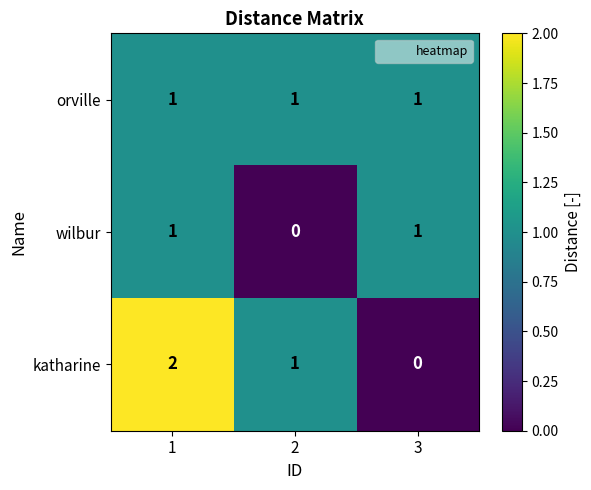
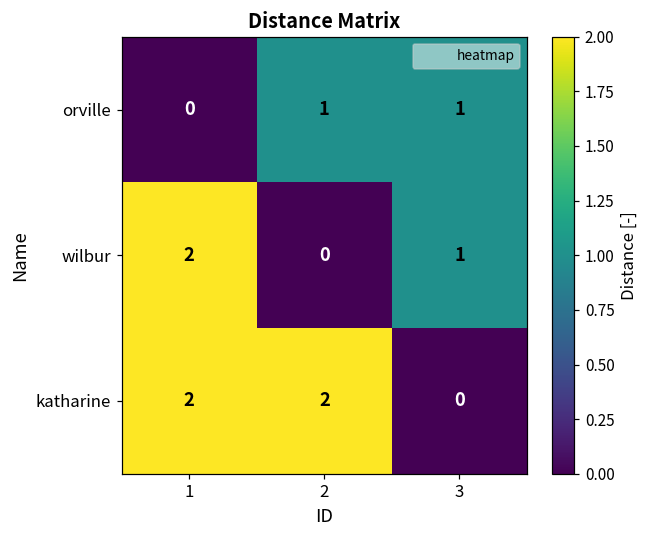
orville, 1: 1 -> 0
wilbur, 1: 1 -> 2
katharine, 2: 1 -> 2
